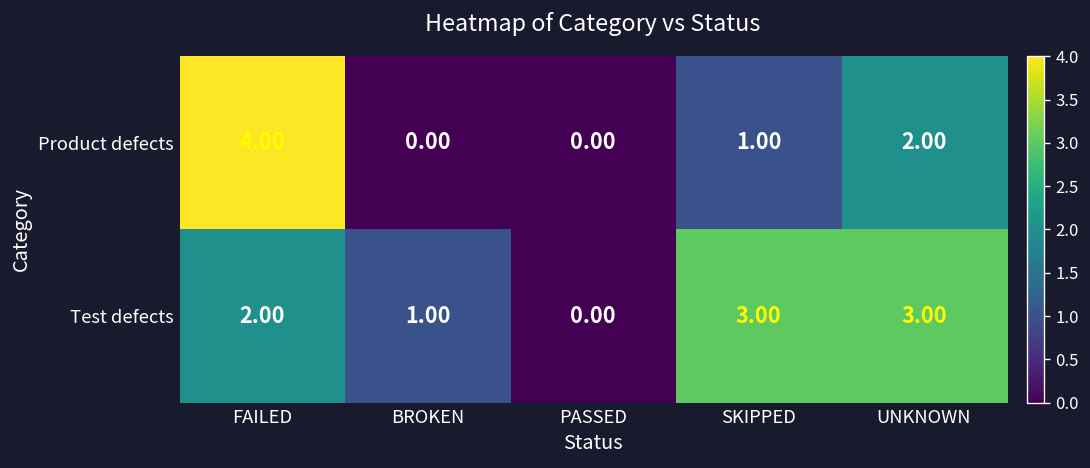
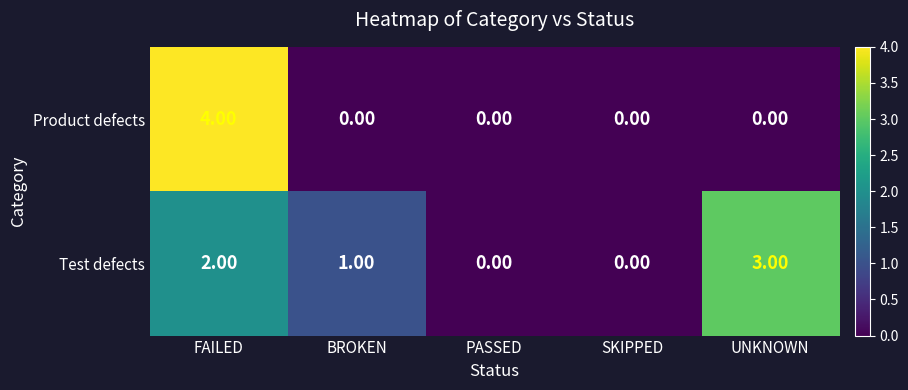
Product defects, SKIPPED: 1.00 -> 0.00
Product defects, UNKNOWN: 2.00 -> 0.00
Test defects, SKIPPED: 3.00 -> 0.00
